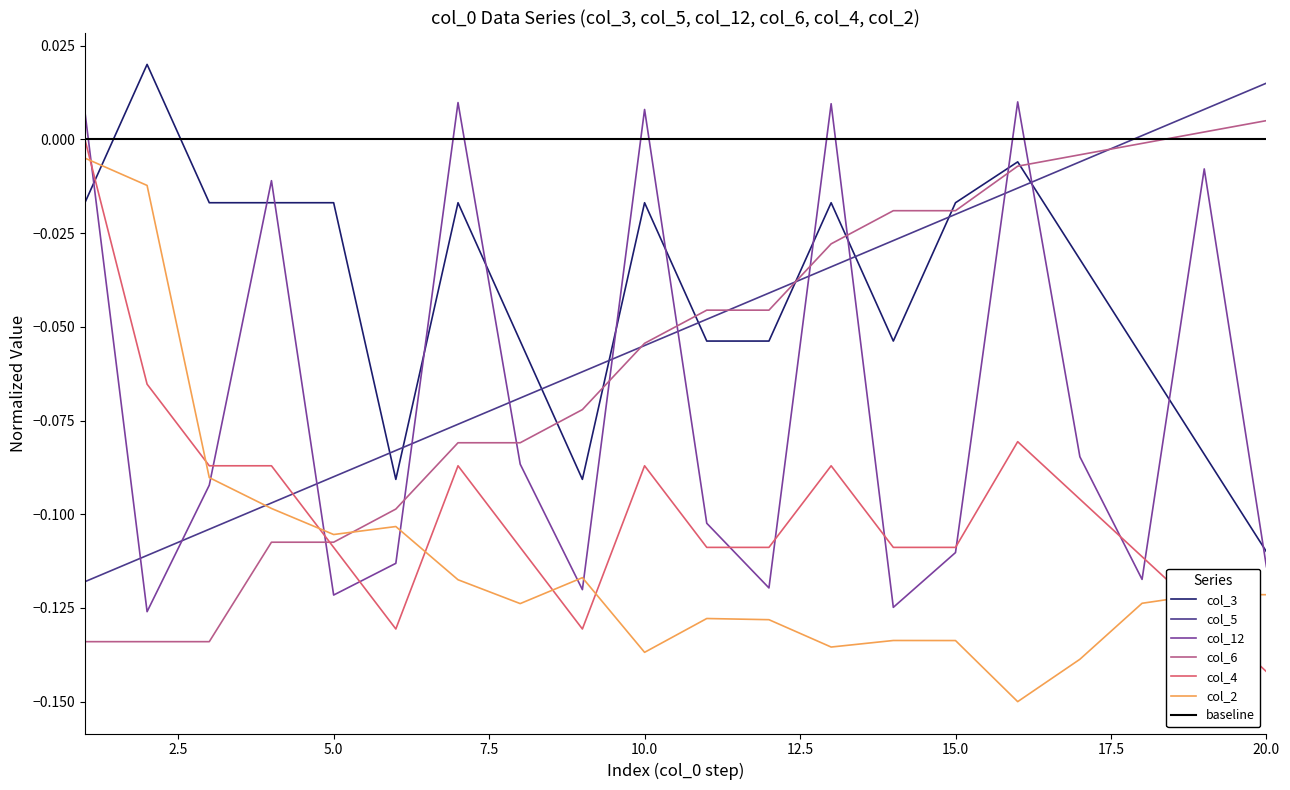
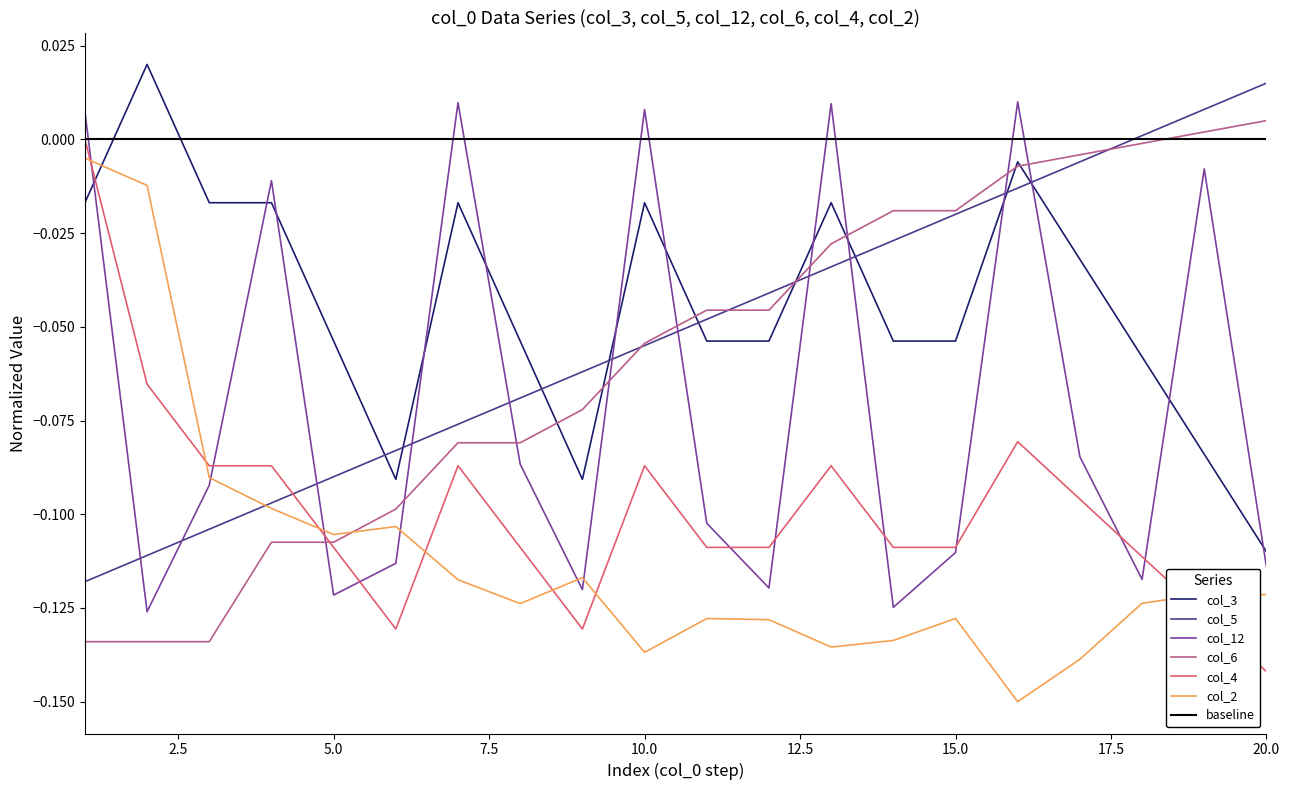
col_3, 5.0: -0.017 -> -0.054
col_3, 15.0: -0.017 -> -0.054
col_2, 15.0: -0.134 -> -0.128
